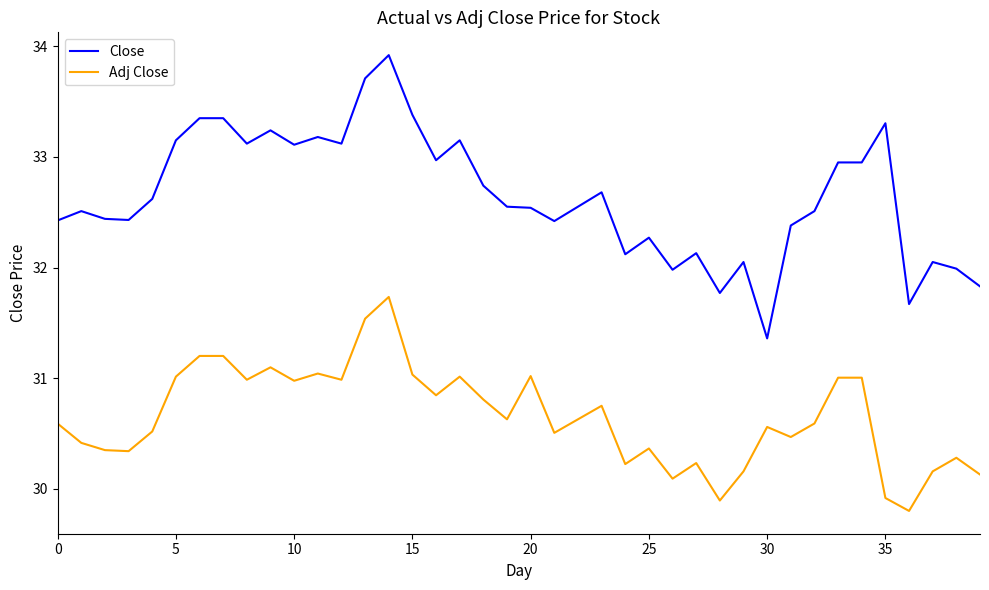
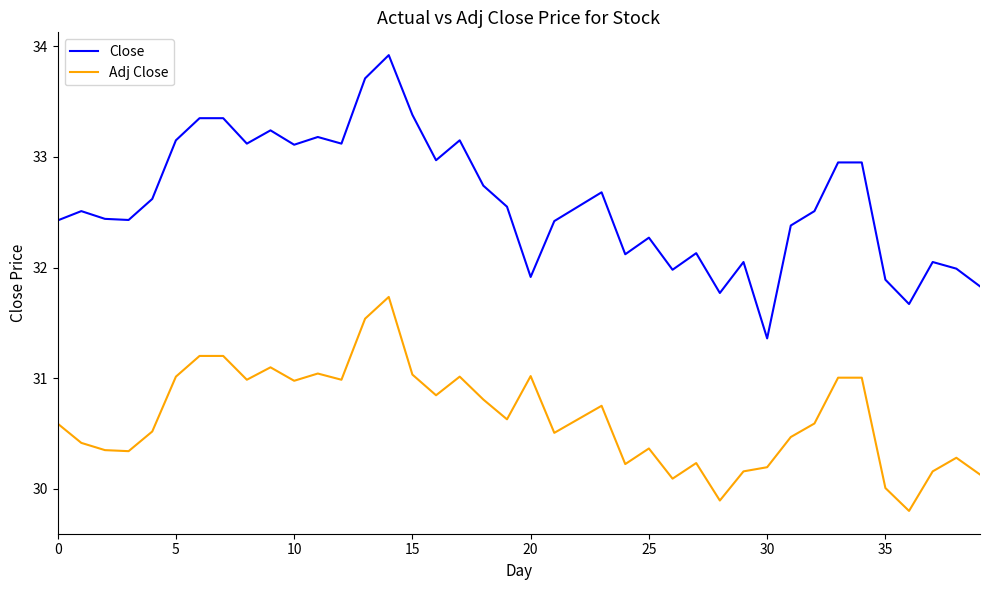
Close, 20: 32.54 -> 31.91
Adj Close, 30: 30.56 -> 30.20
Close, 35: 33.30 -> 31.89
Adj Close, 35: 29.92 -> 30.01
